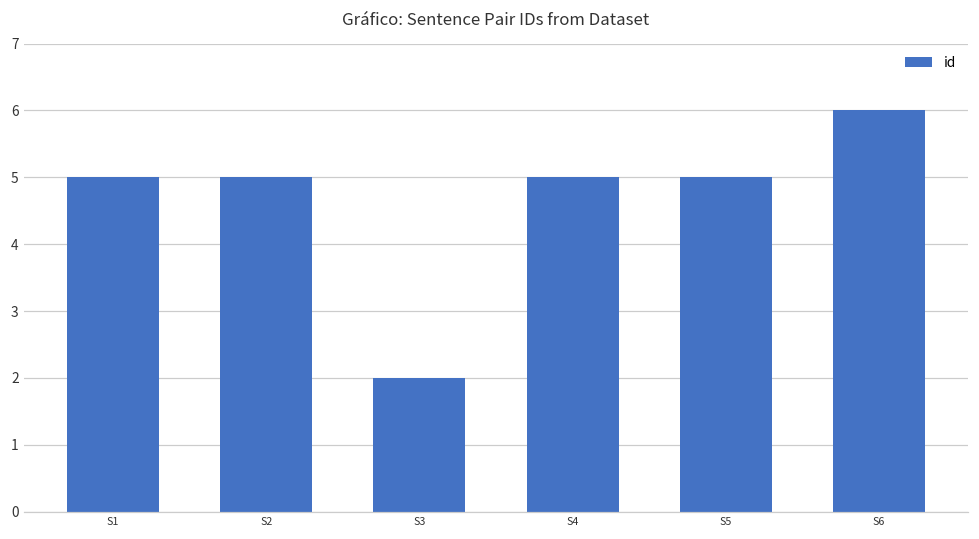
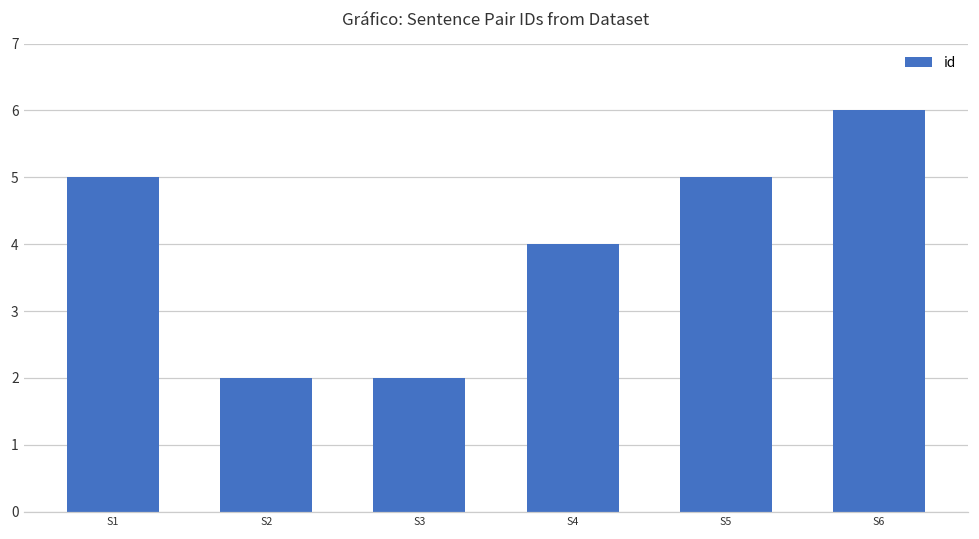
S2: 5 -> 2
S4: 5 -> 4
